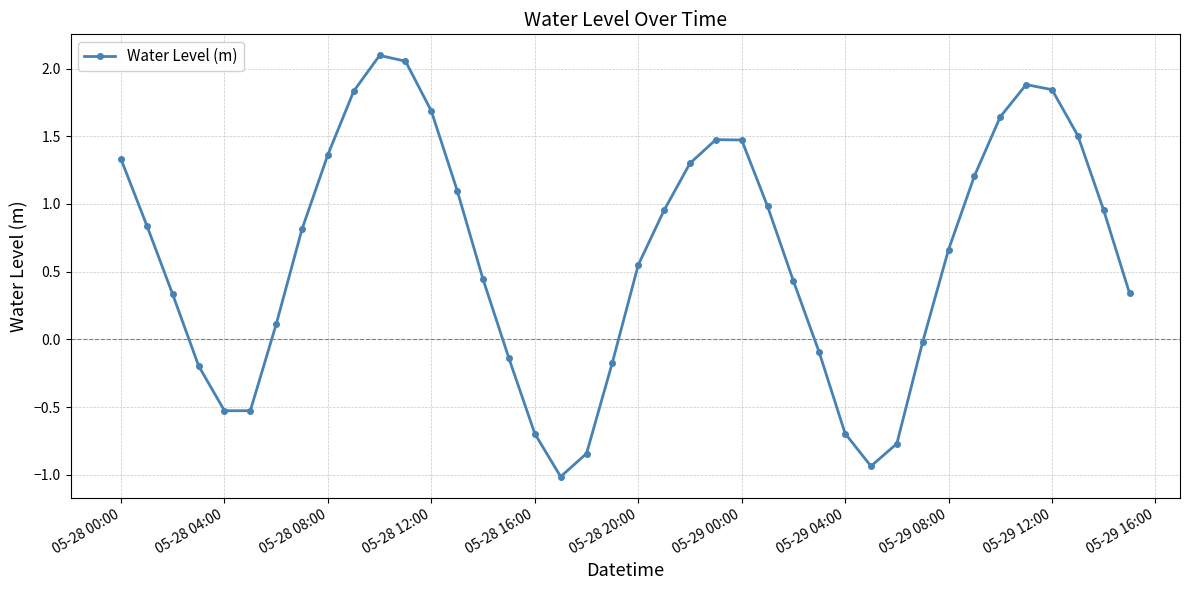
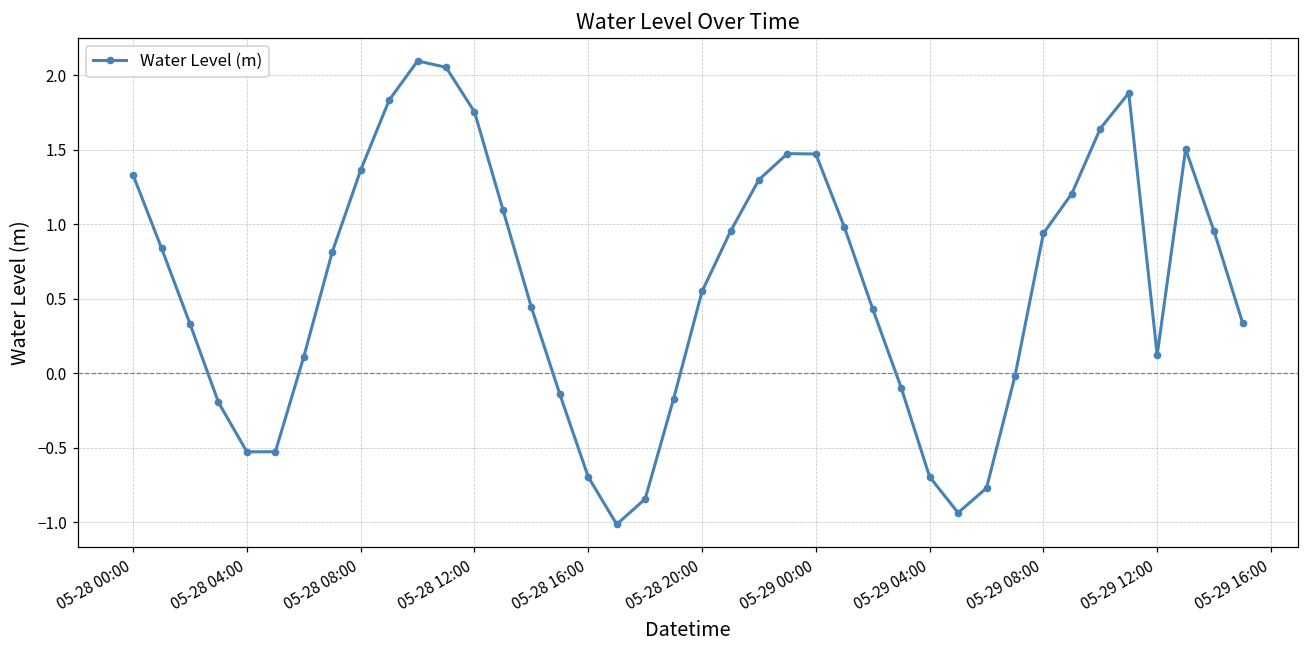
05-28 12:00: 1.69 -> 1.76
05-29 08:00: 0.66 -> 0.94
05-29 12:00: 1.84 -> 0.12
